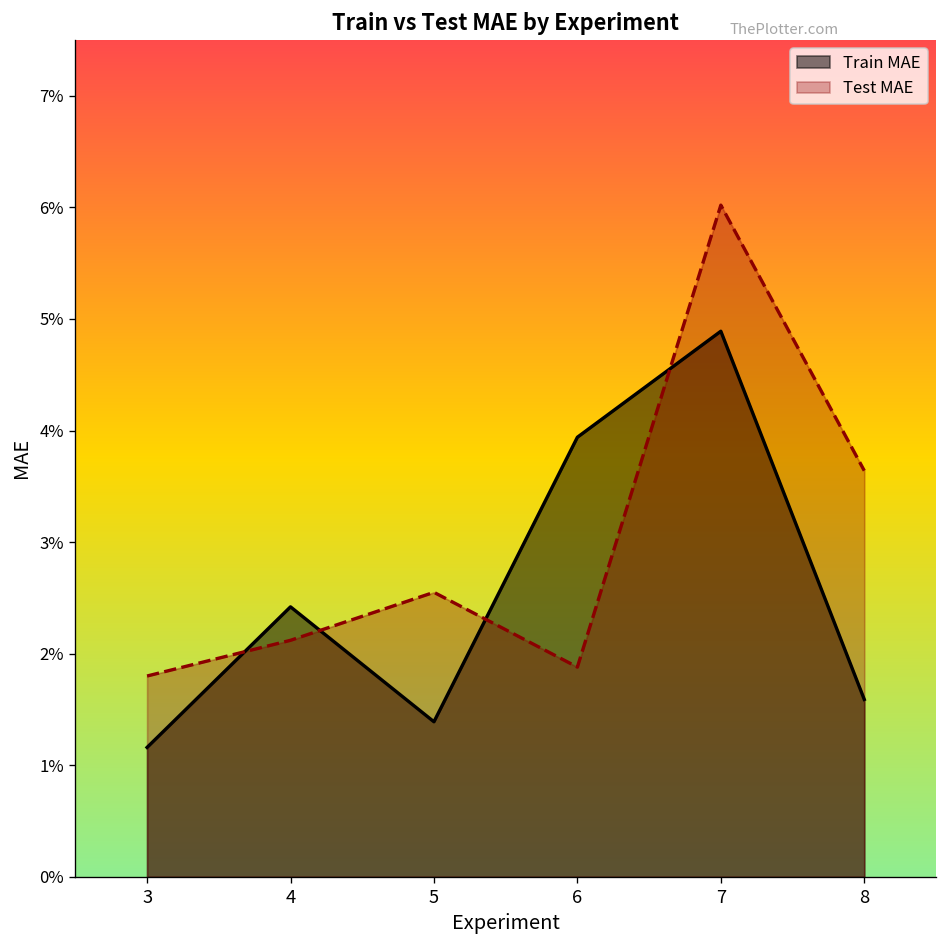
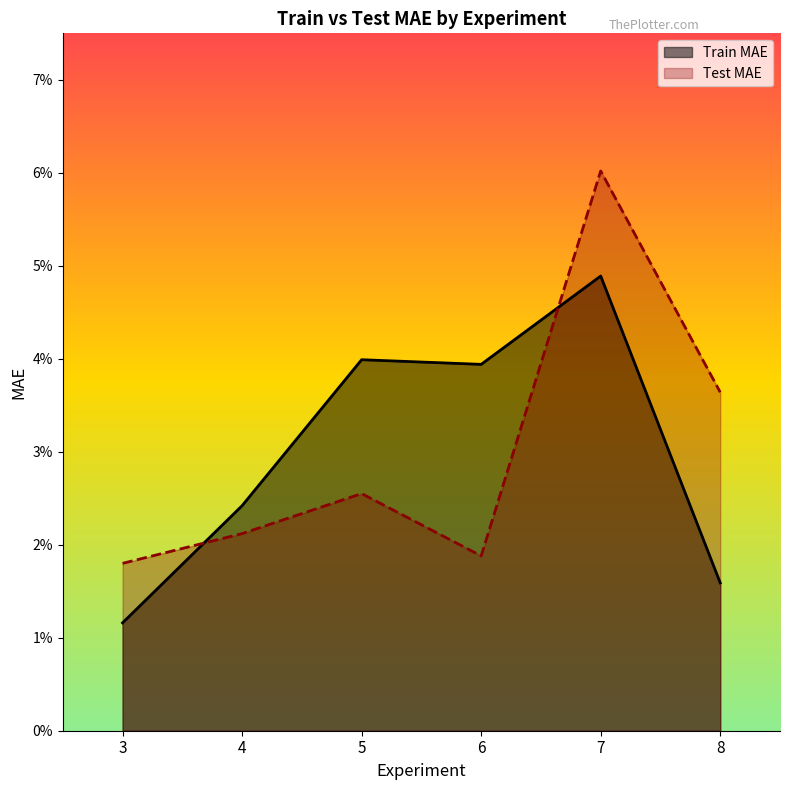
Train MAE, 5: 1.4% -> 4.0%
